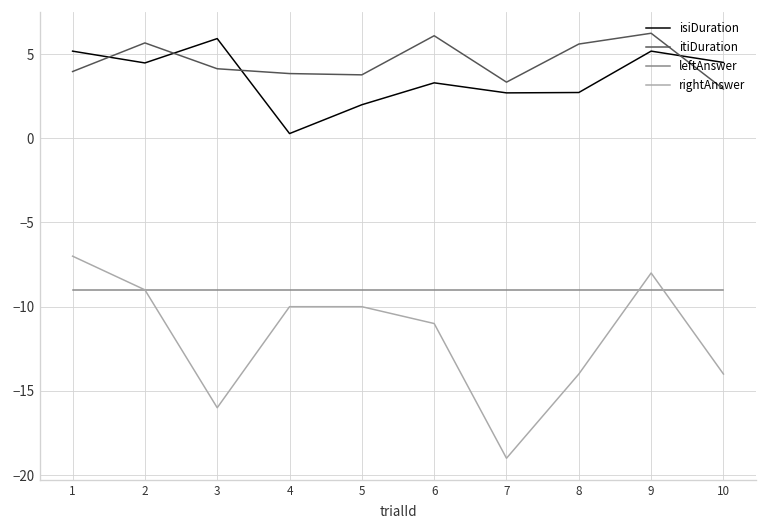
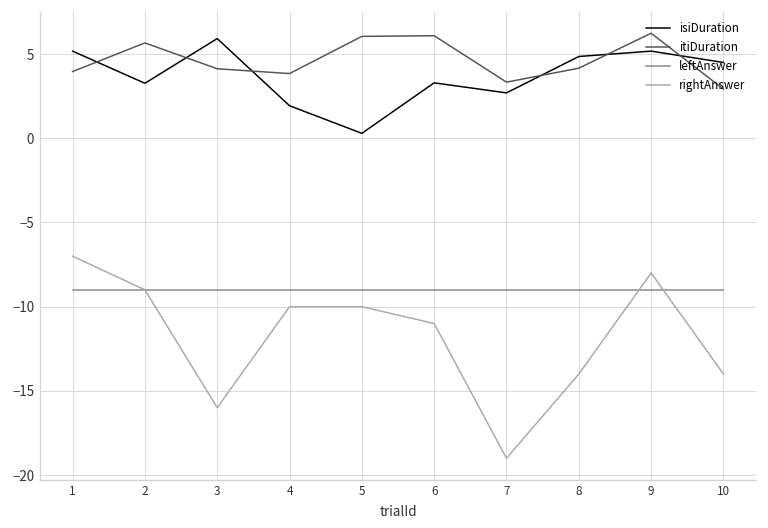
isiDuration, 2: 4.5 -> 3.3
isiDuration, 4: 0.3 -> 1.9
isiDuration, 5: 2.0 -> 0.3
itiDuration, 5: 3.8 -> 6.1
isiDuration, 8: 2.7 -> 4.9
itiDuration, 8: 5.6 -> 4.2
